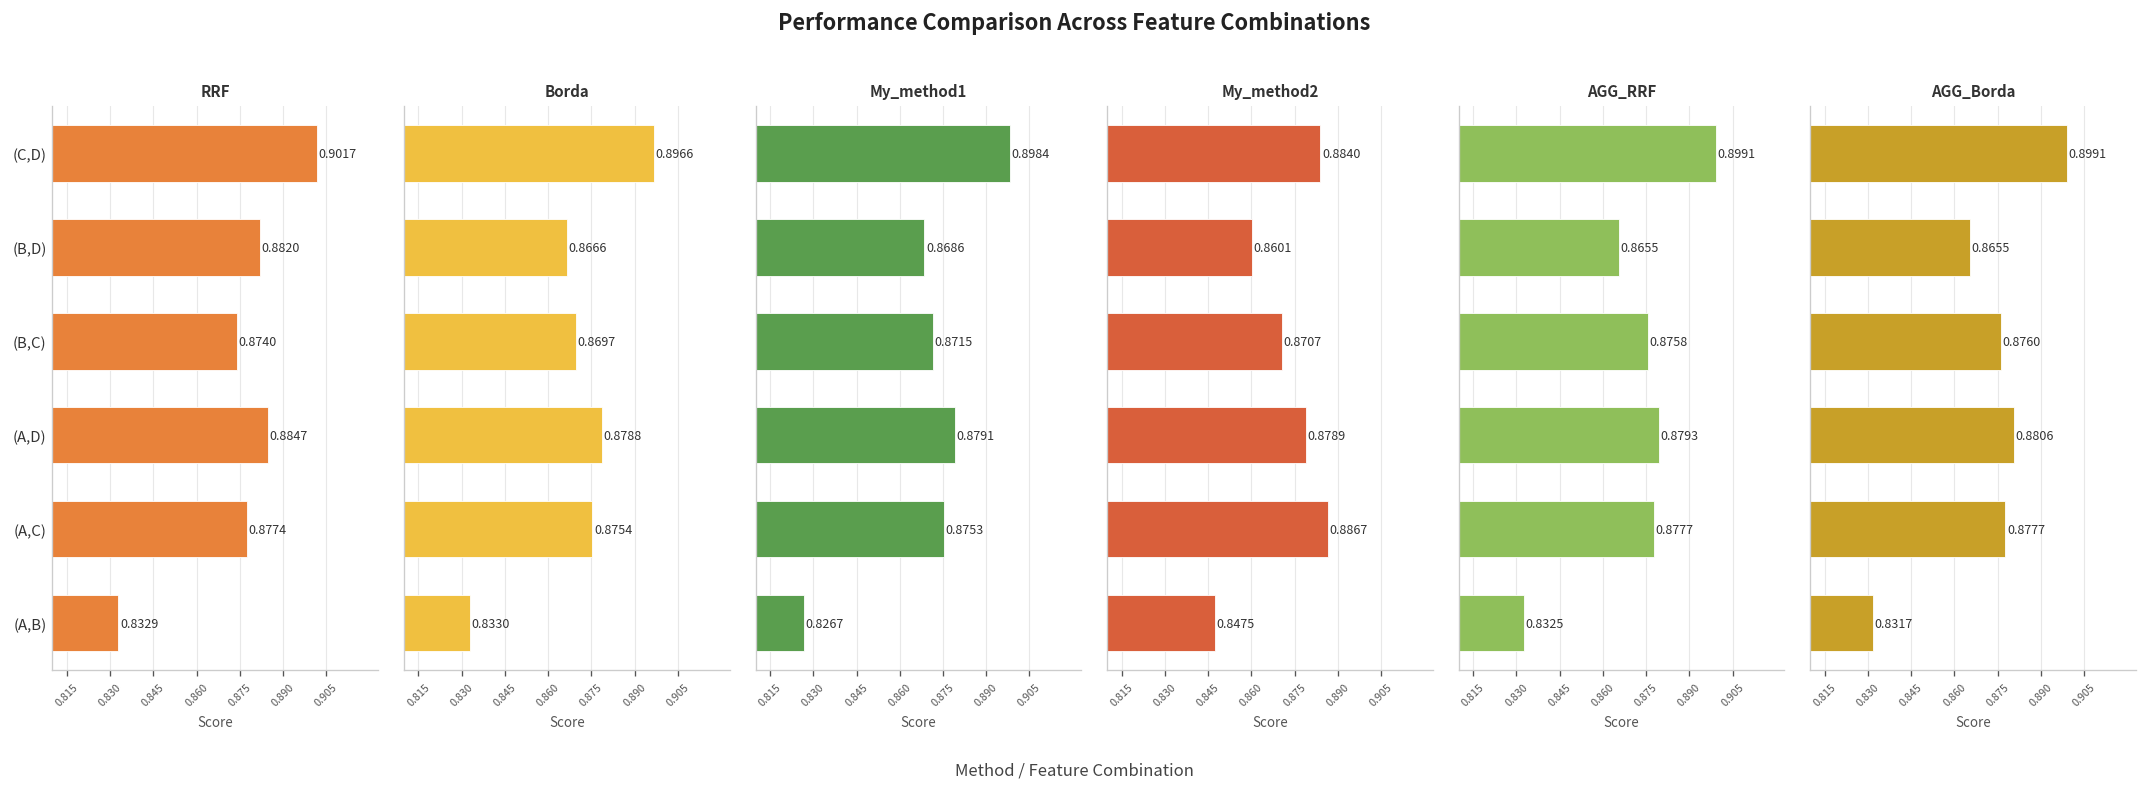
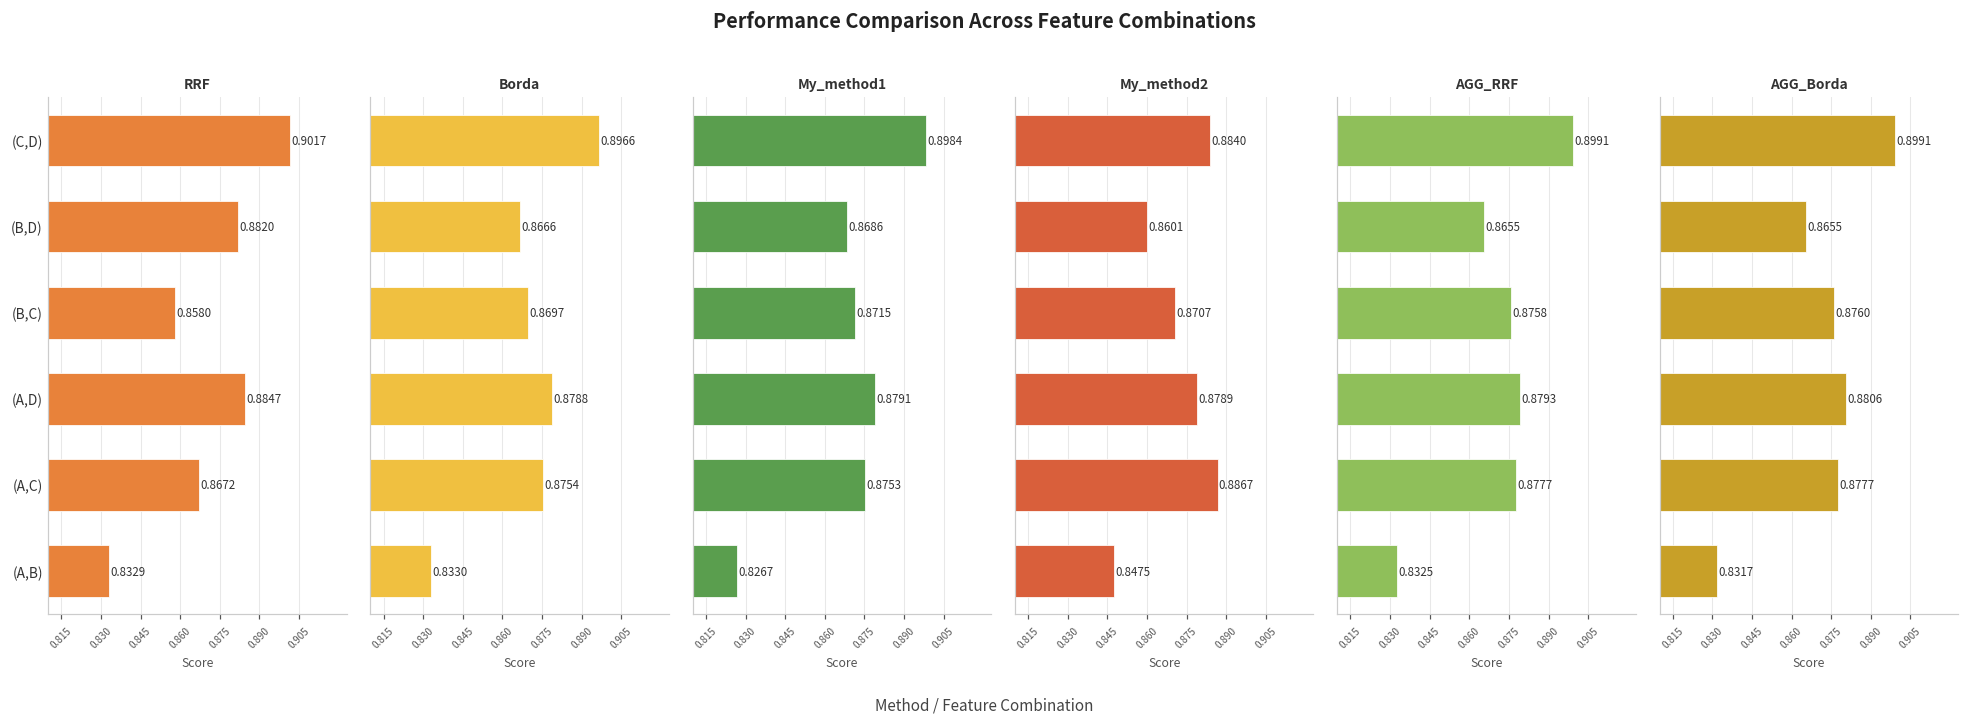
RRF, (B,C): 0.8740 -> 0.8580
RRF, (A,C): 0.8774 -> 0.8672
